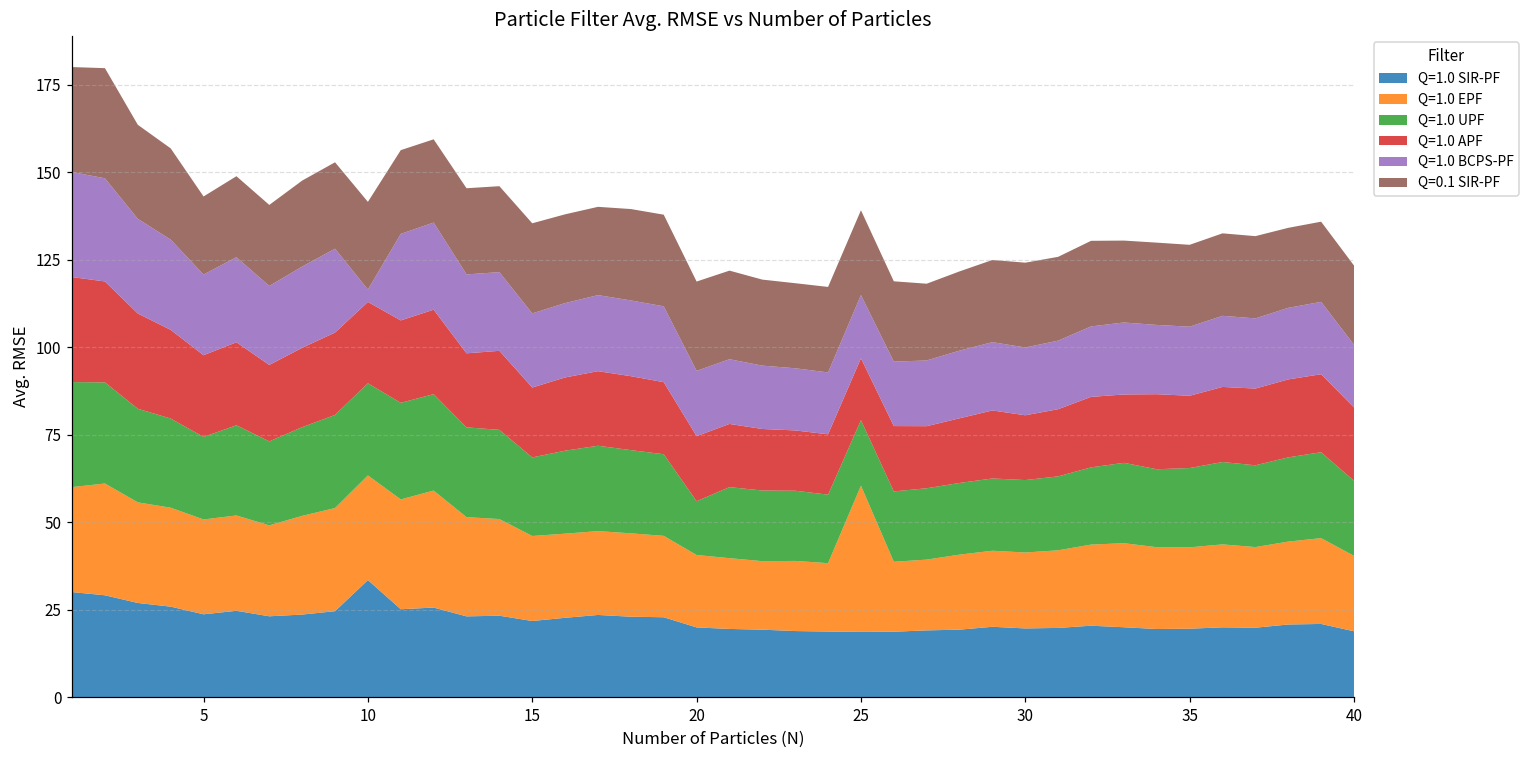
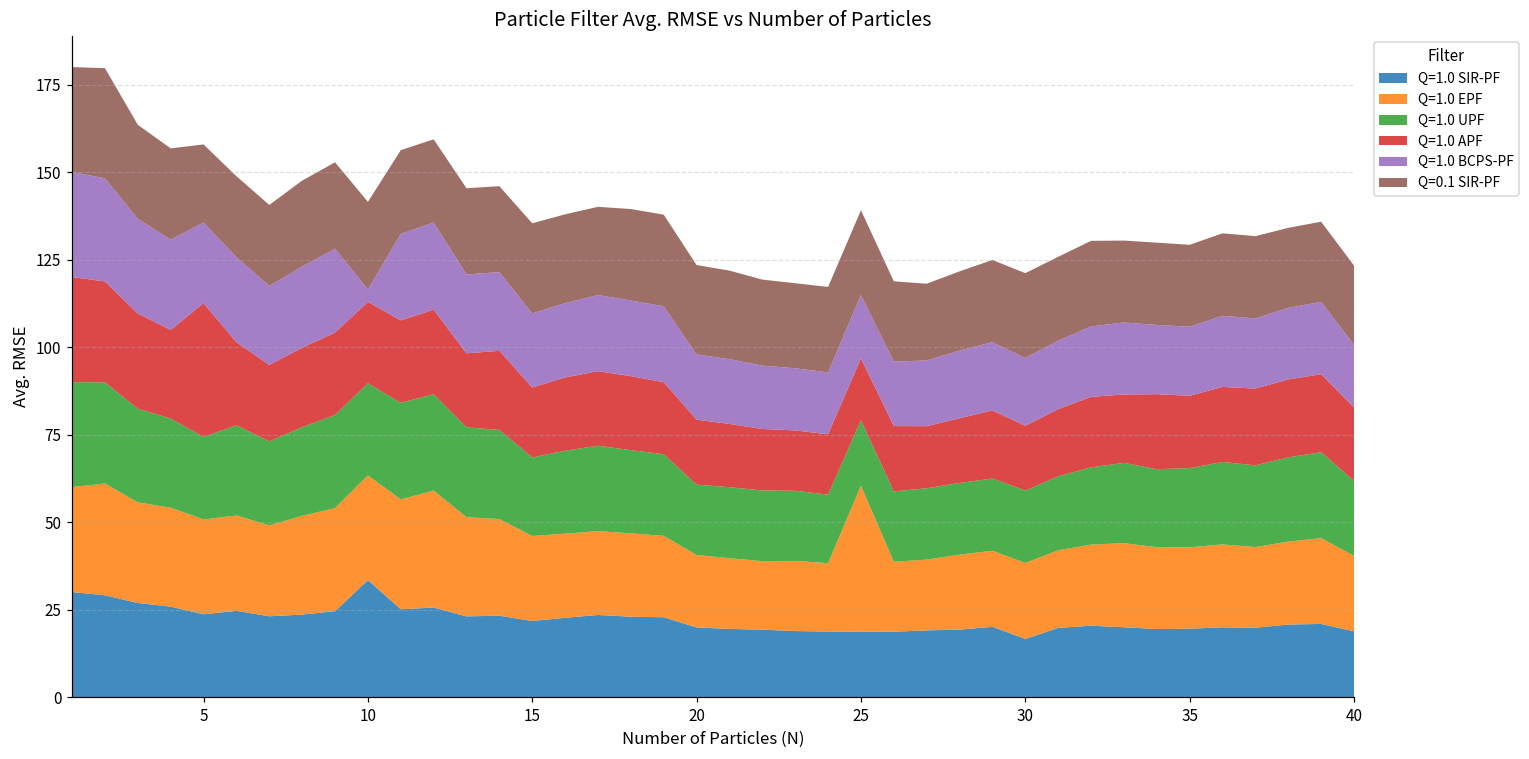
Q=1.0 APF, 5: 23 -> 38
Q=1.0 UPF, 20: 15 -> 20
Q=1.0 SIR-PF, 30: 20 -> 17
